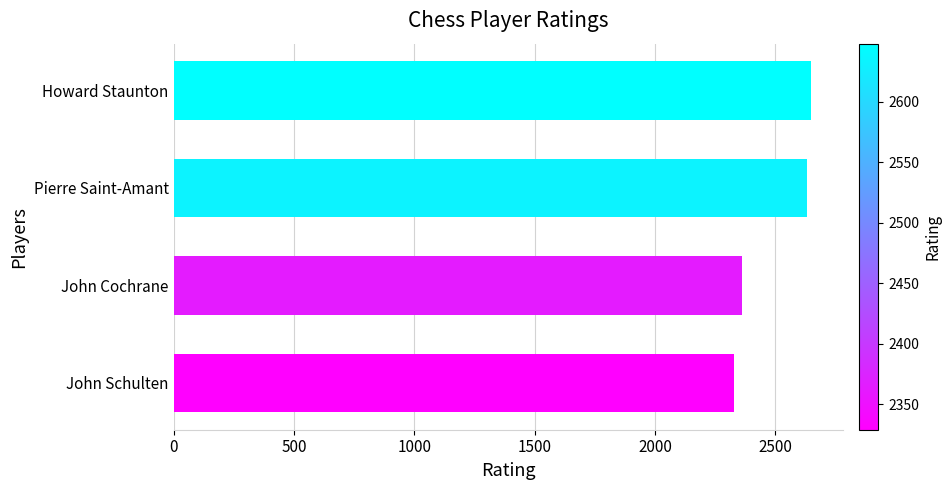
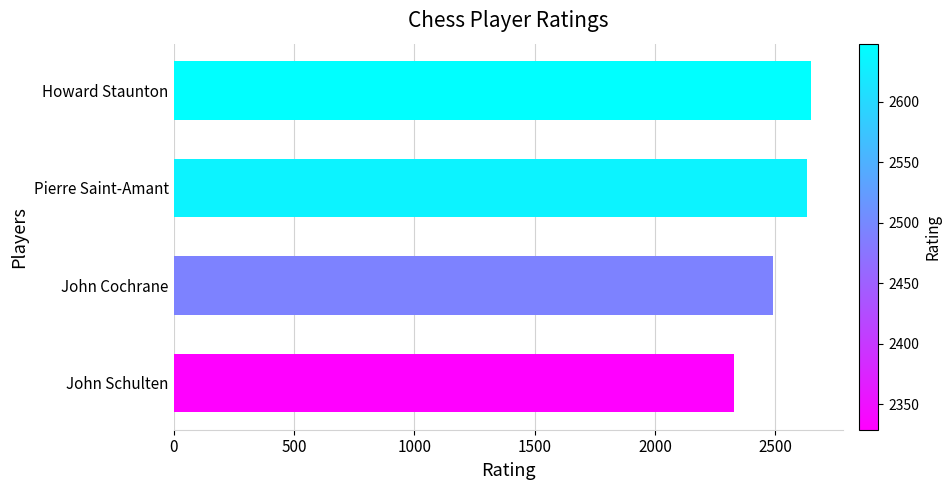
John Cochrane: 2360 -> 2490
